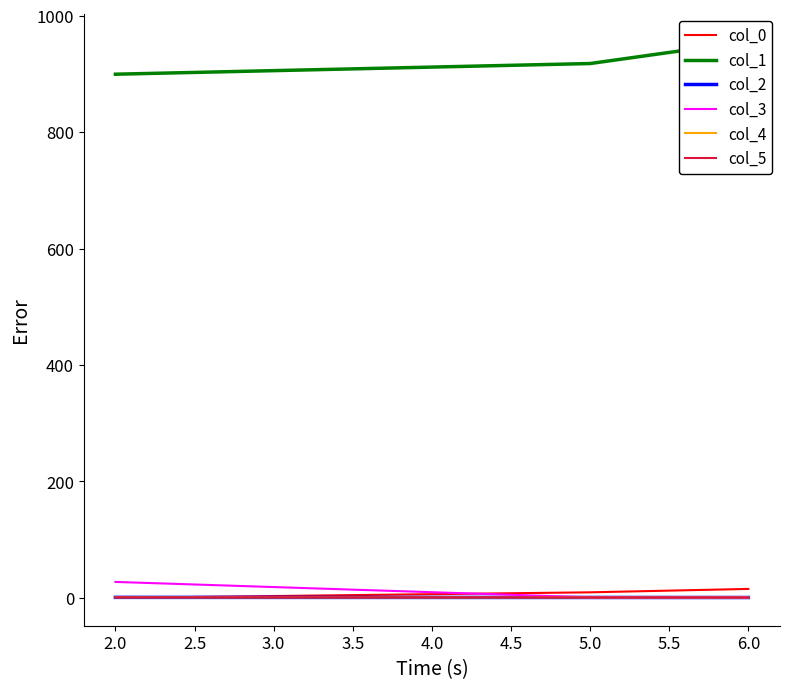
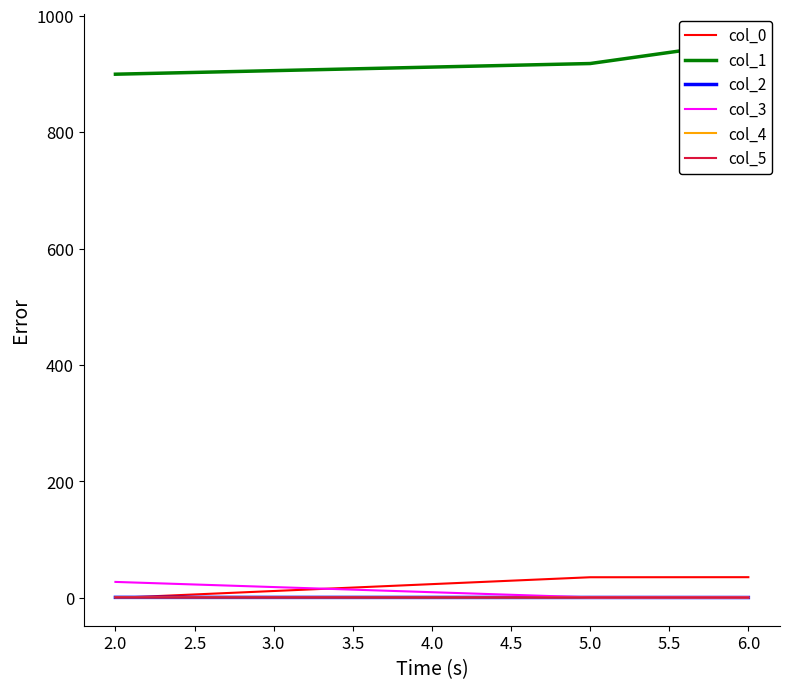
col_0, 5.0: 10 -> 40
col_0, 6.0: 20 -> 40
